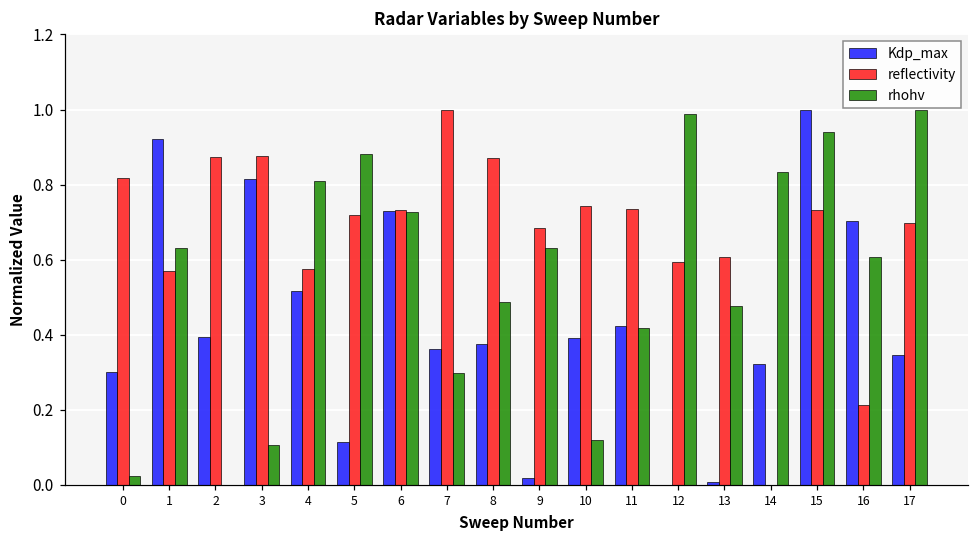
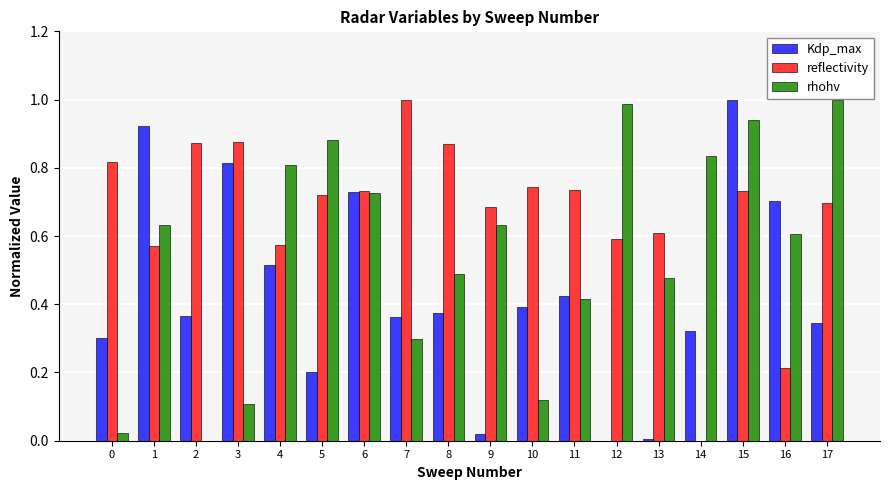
Kdp_max, 2: 0.39 -> 0.36
Kdp_max, 5: 0.11 -> 0.20
